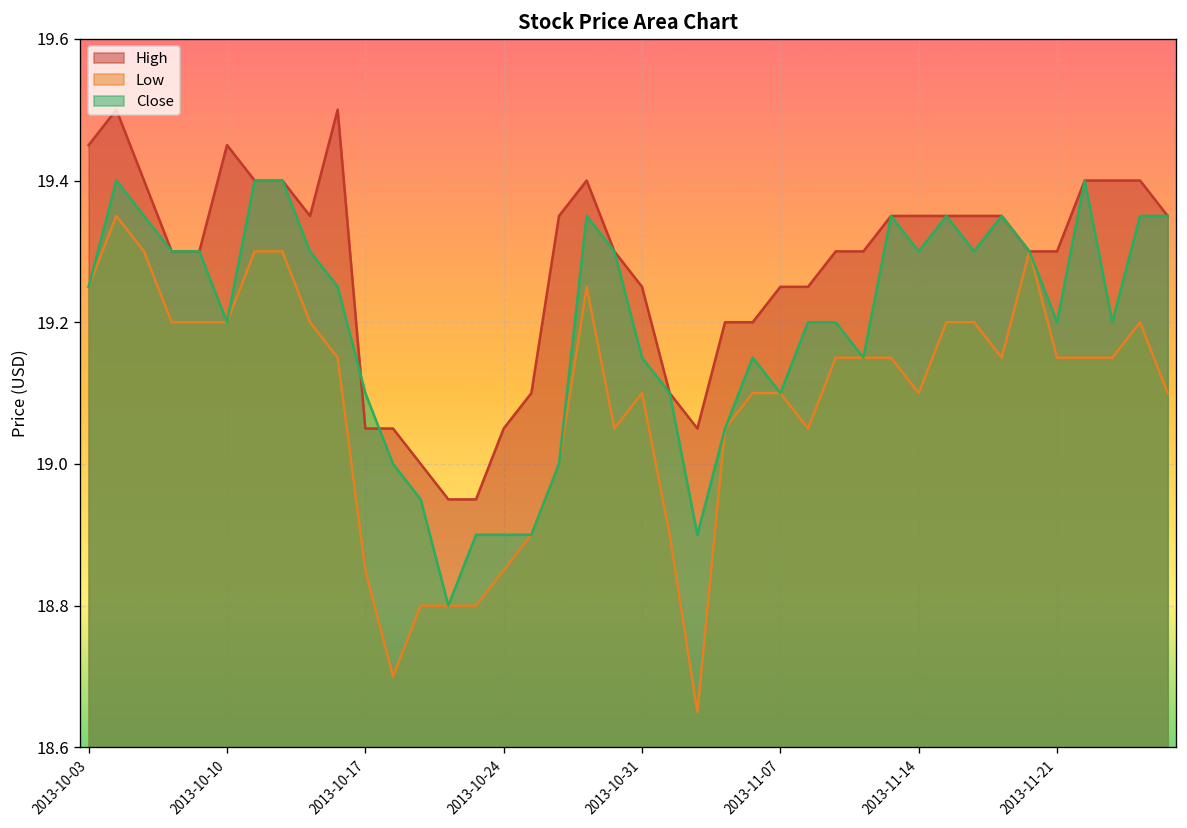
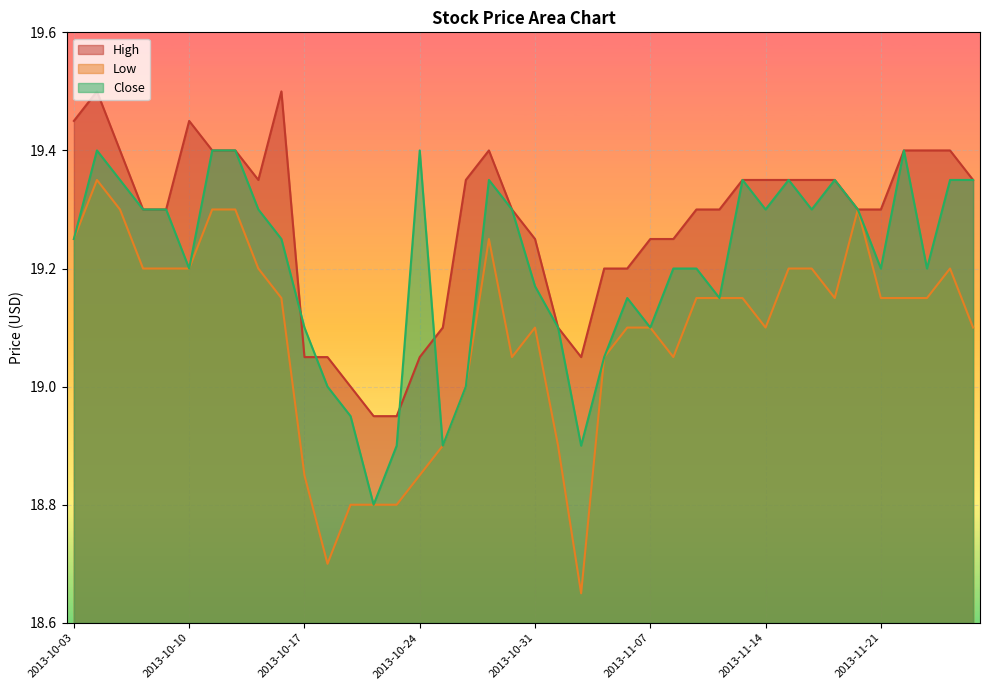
Close, 2013-10-24: 18.9 -> 19.4
Close, 2013-10-31: 19.15 -> 19.17
